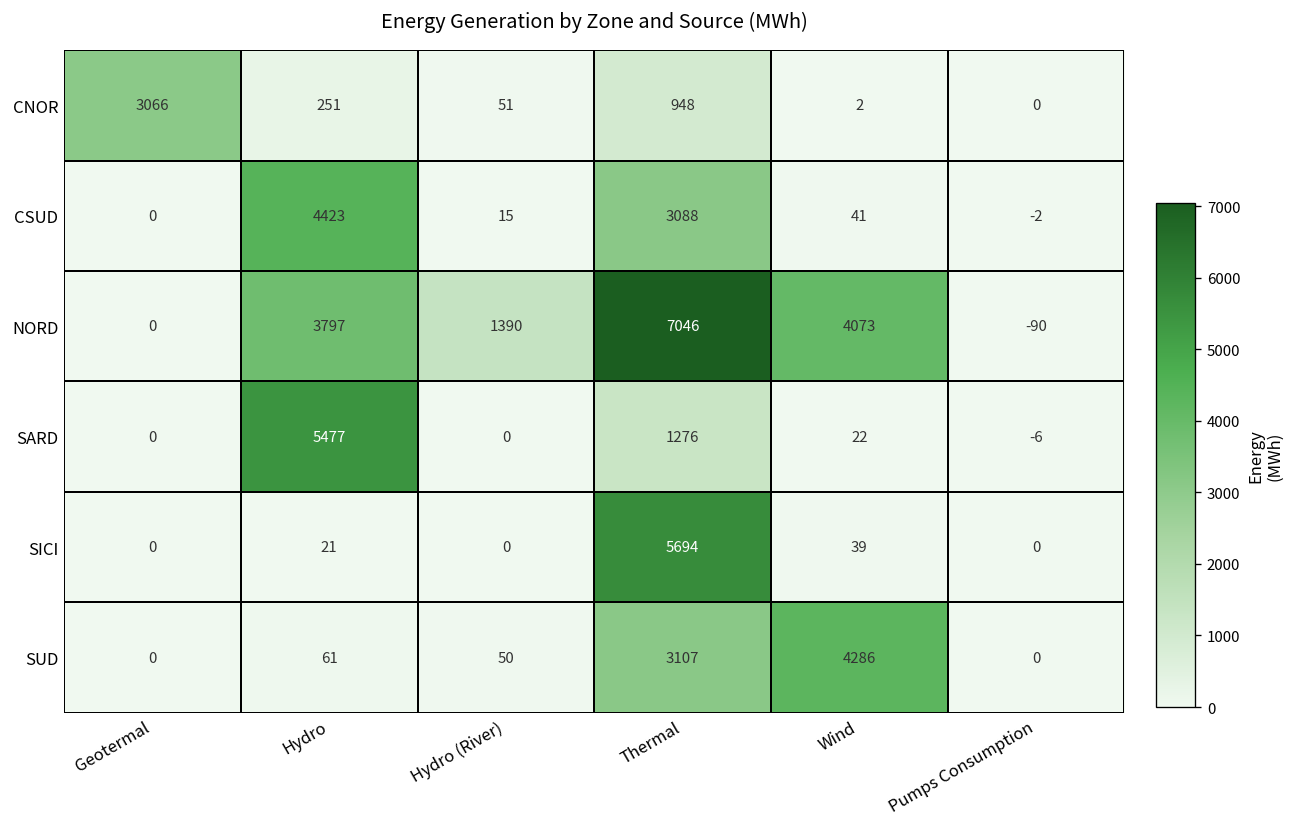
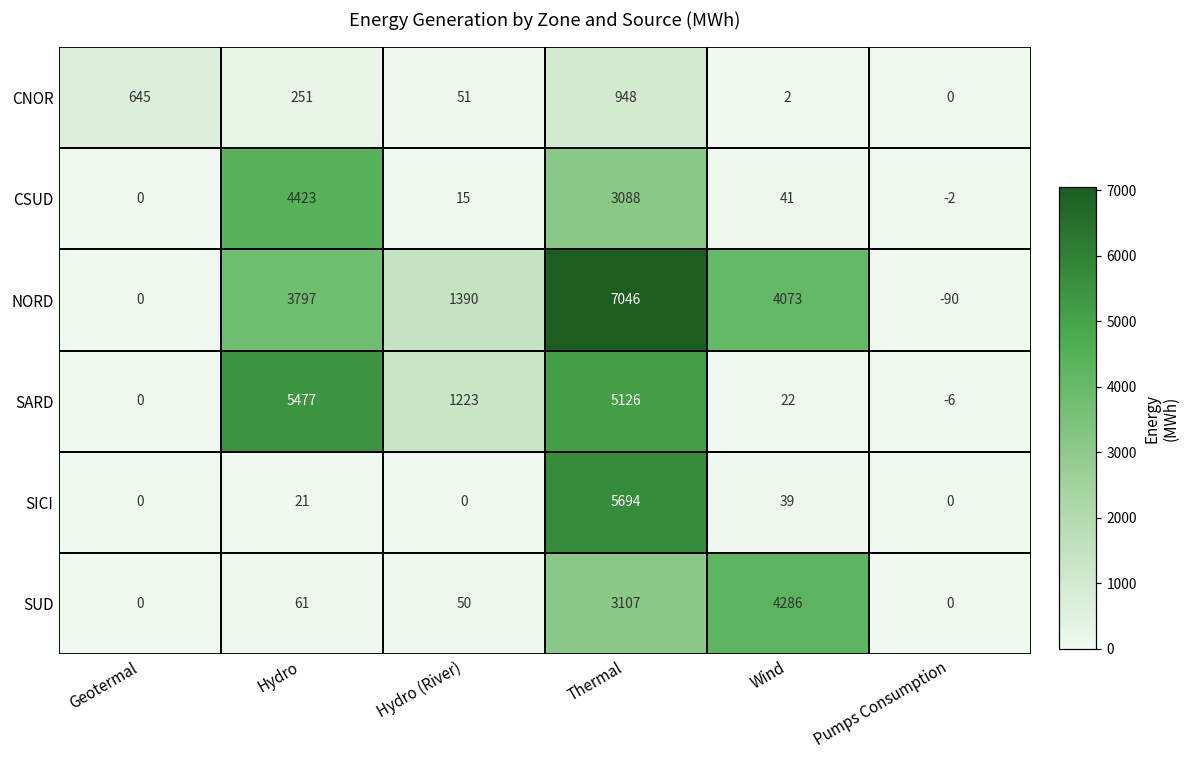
CNOR, Geotermal: 3066 -> 645
SARD, Hydro (River): 0 -> 1223
SARD, Thermal: 1276 -> 5126
